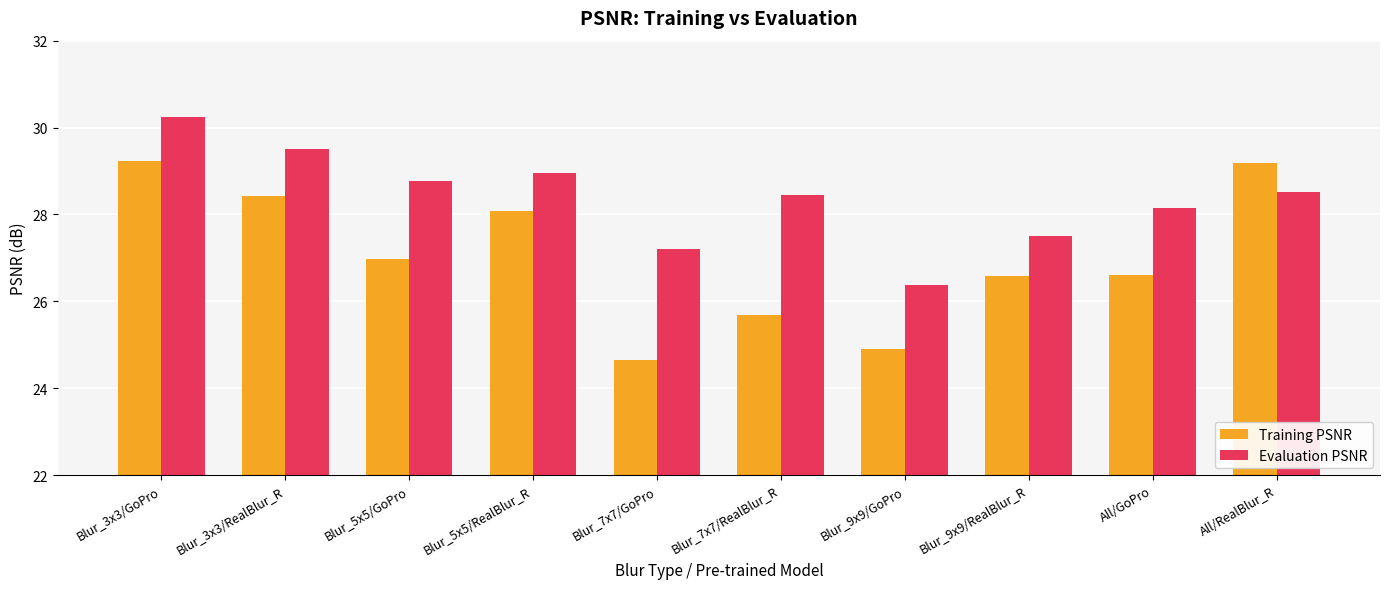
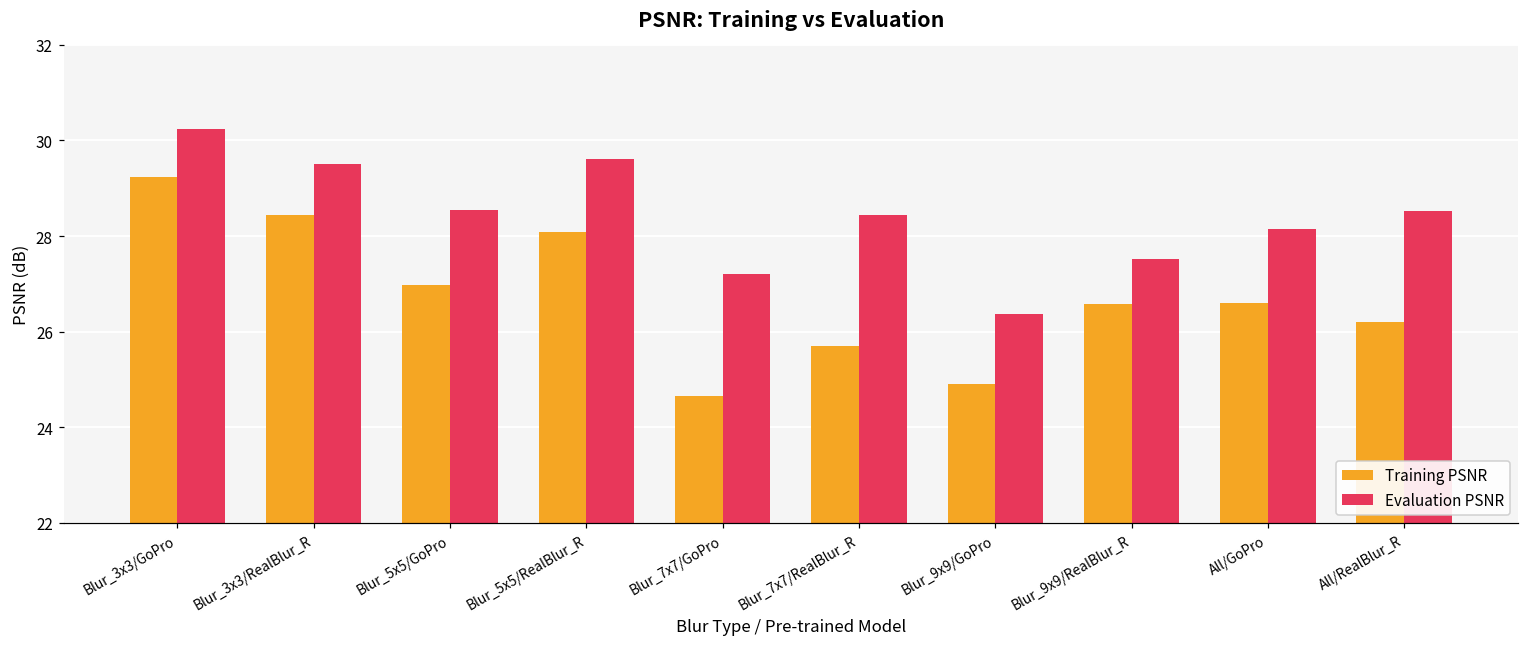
Evaluation PSNR, Blur_5x5/GoPro: 28.8 -> 28.5
Evaluation PSNR, Blur_5x5/RealBlur_R: 28.9 -> 29.6
Training PSNR, All/RealBlur_R: 29.2 -> 26.2
